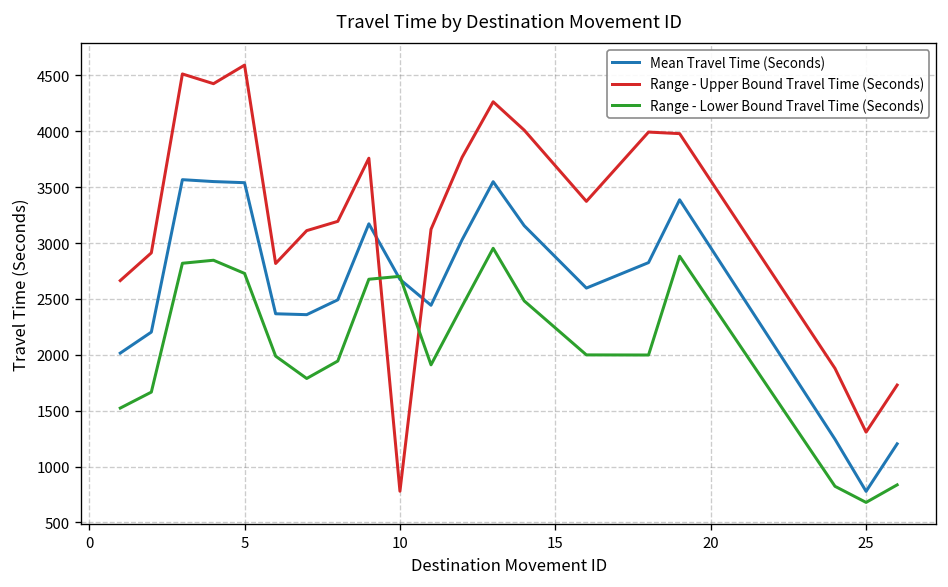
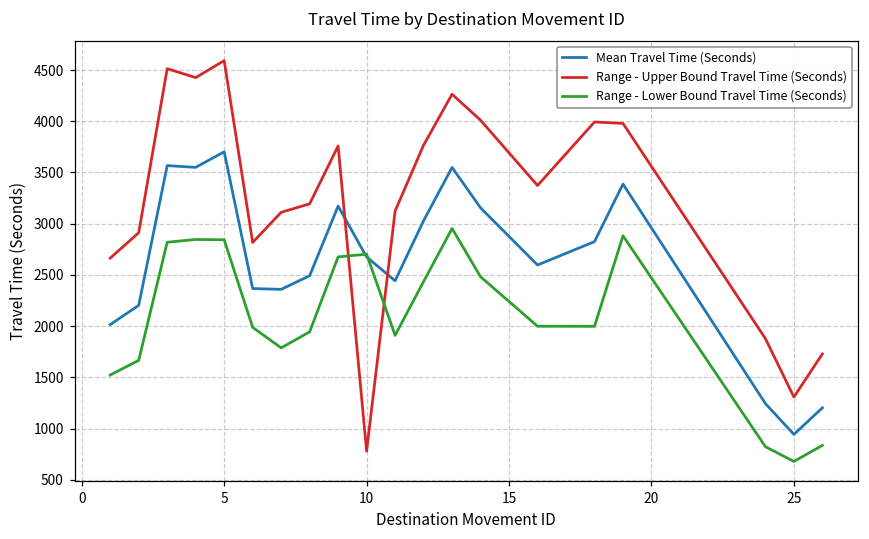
Mean Travel Time (Seconds), 5: 3500 -> 3700
Range - Lower Bound Travel Time (Seconds), 5: 2700 -> 2800
Mean Travel Time (Seconds), 25: 800 -> 900
